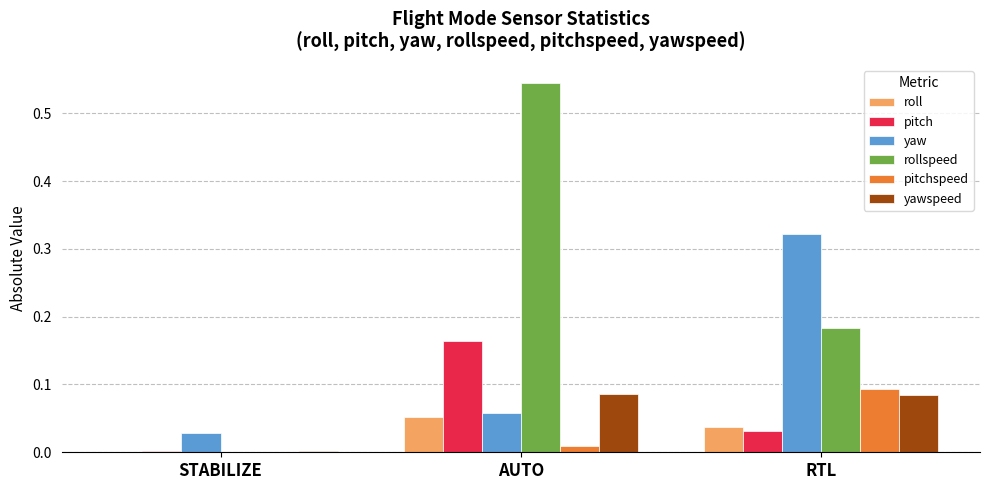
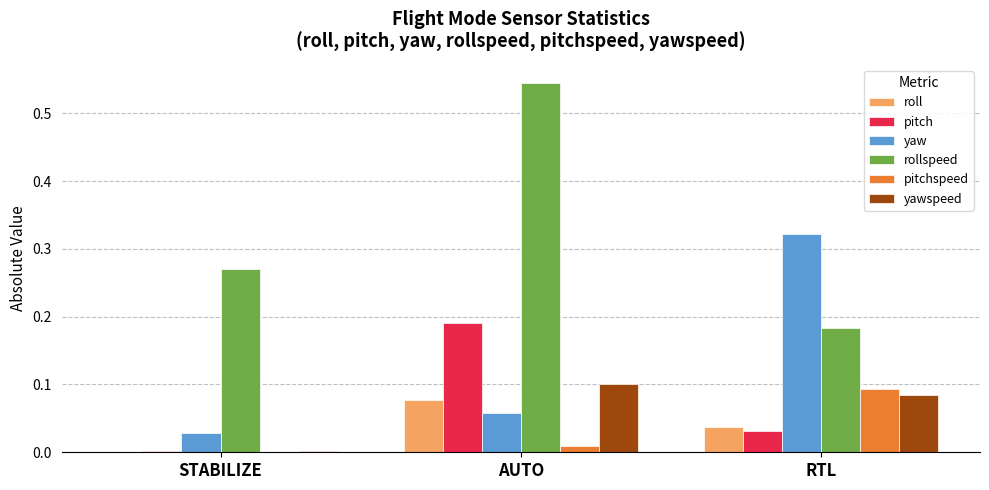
rollspeed, STABILIZE: 0.00 -> 0.27
roll, AUTO: 0.05 -> 0.08
pitch, AUTO: 0.16 -> 0.19
yawspeed, AUTO: 0.09 -> 0.10
